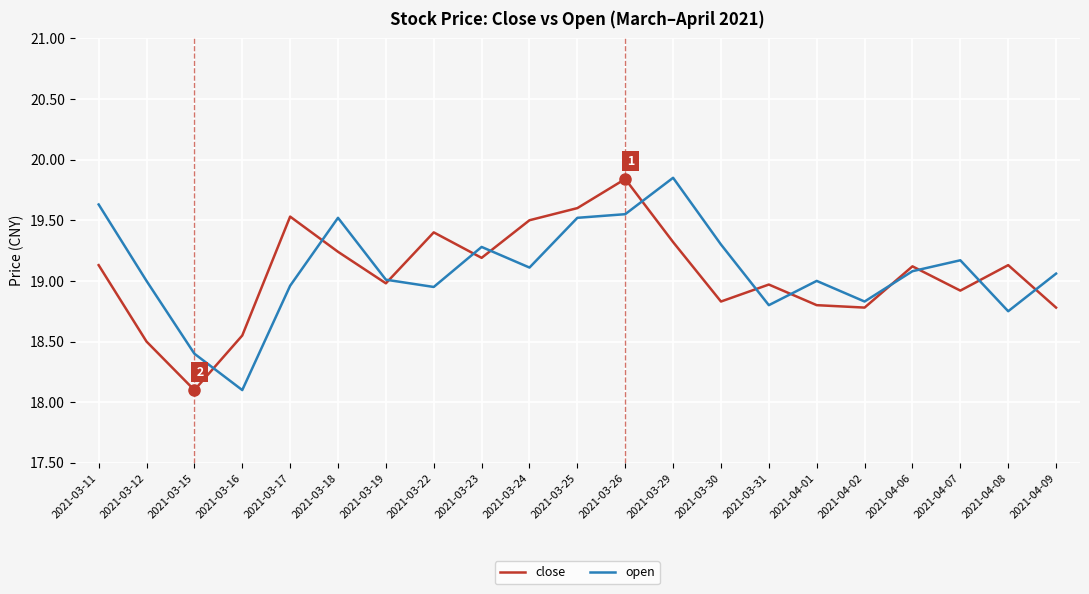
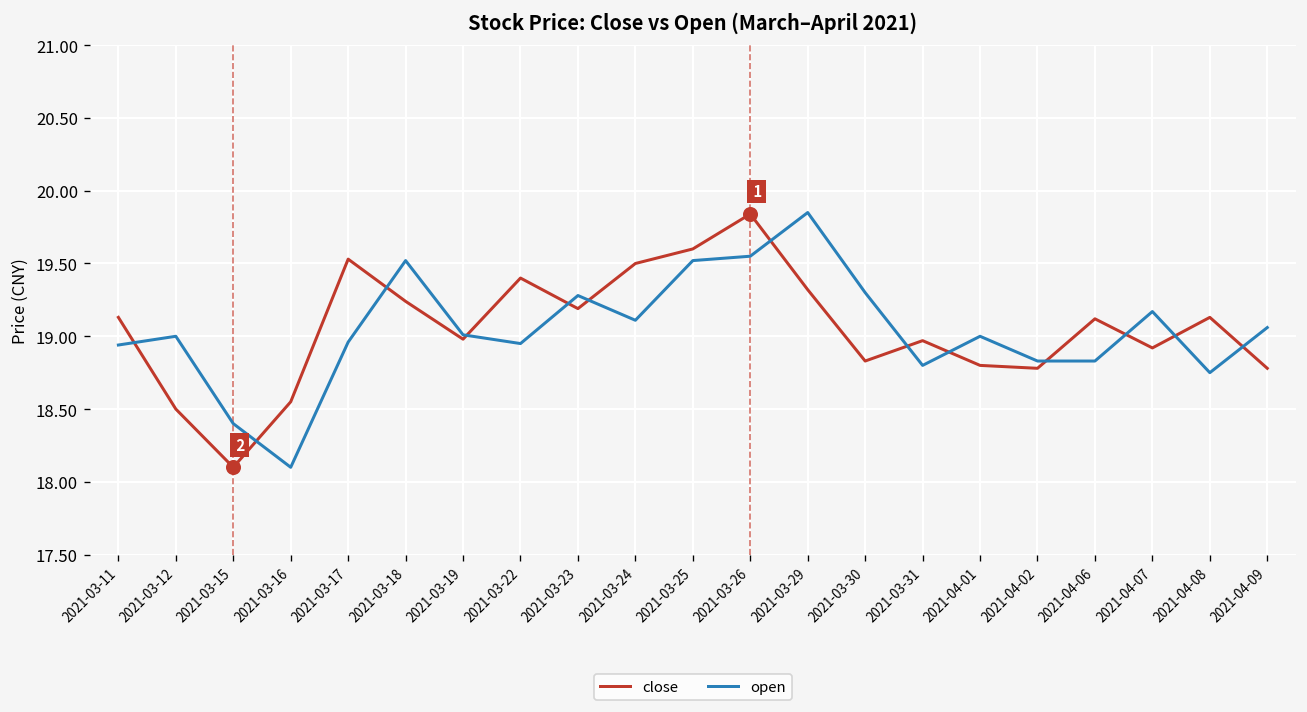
open, 2021-03-11: 19.63 -> 18.94
open, 2021-04-06: 19.08 -> 18.83
